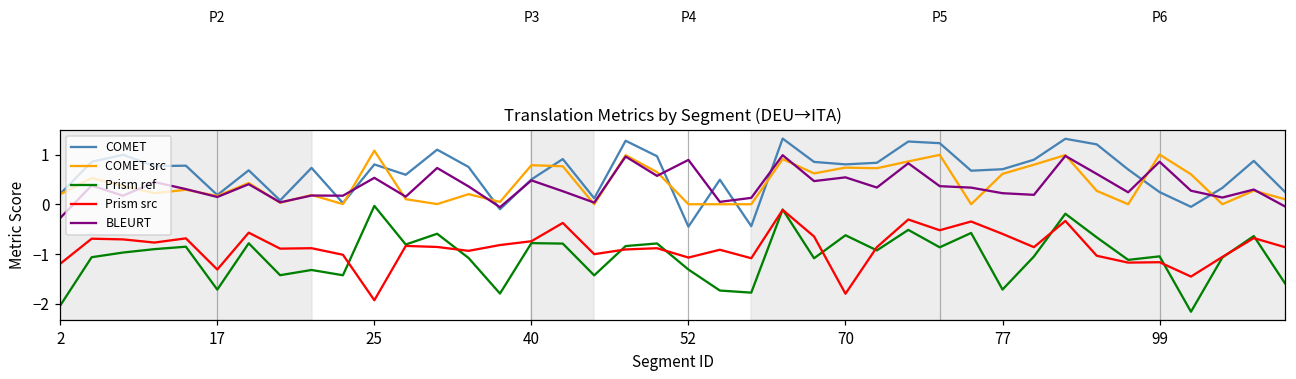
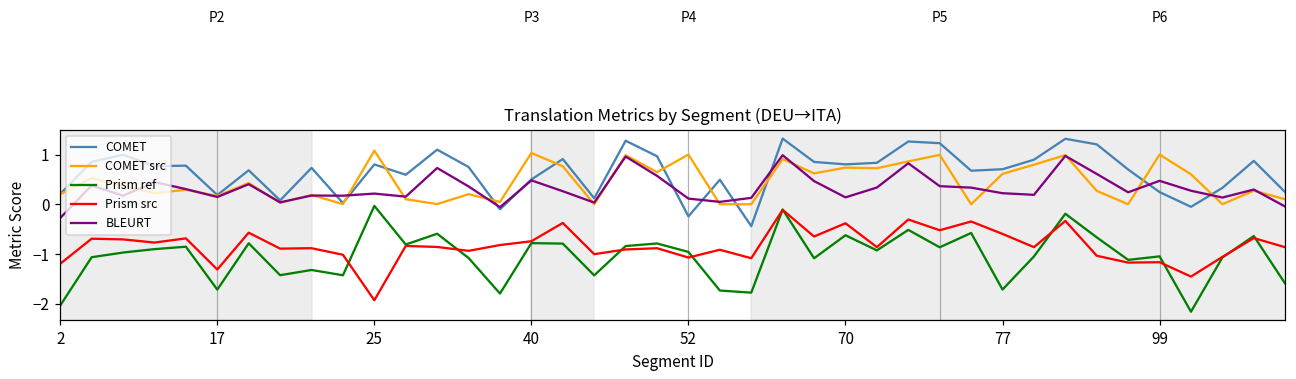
BLEURT, 25: 0.5 -> 0.2
COMET src, 40: 0.8 -> 1.0
COMET, 52: -0.5 -> -0.2
COMET src, 52: 0 -> 1
Prism ref, 52: -1.3 -> -1.0
BLEURT, 52: 0.9 -> 0.1
Prism src, 70: -1.8 -> -0.4
BLEURT, 70: 0.5 -> 0.1
BLEURT, 99: 0.9 -> 0.5
